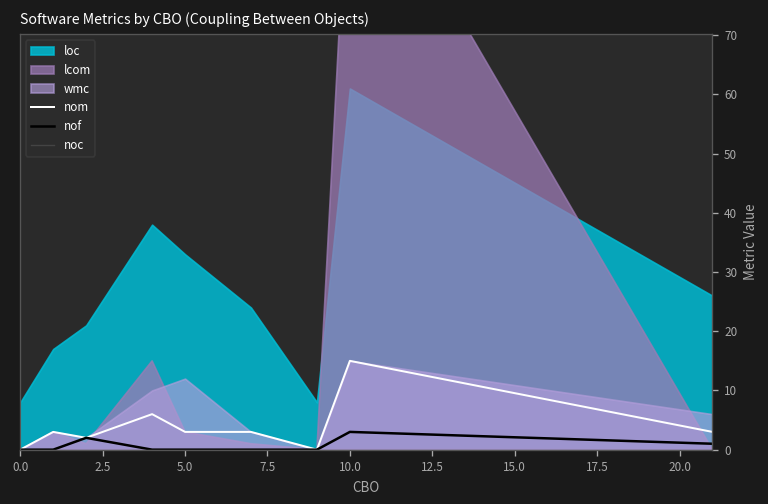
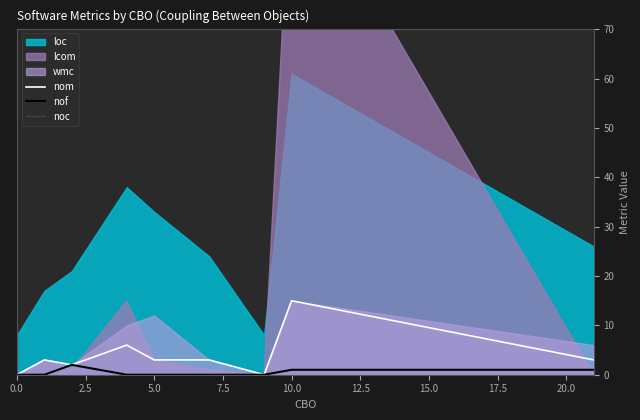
nof, 10.0: 3 -> 1
